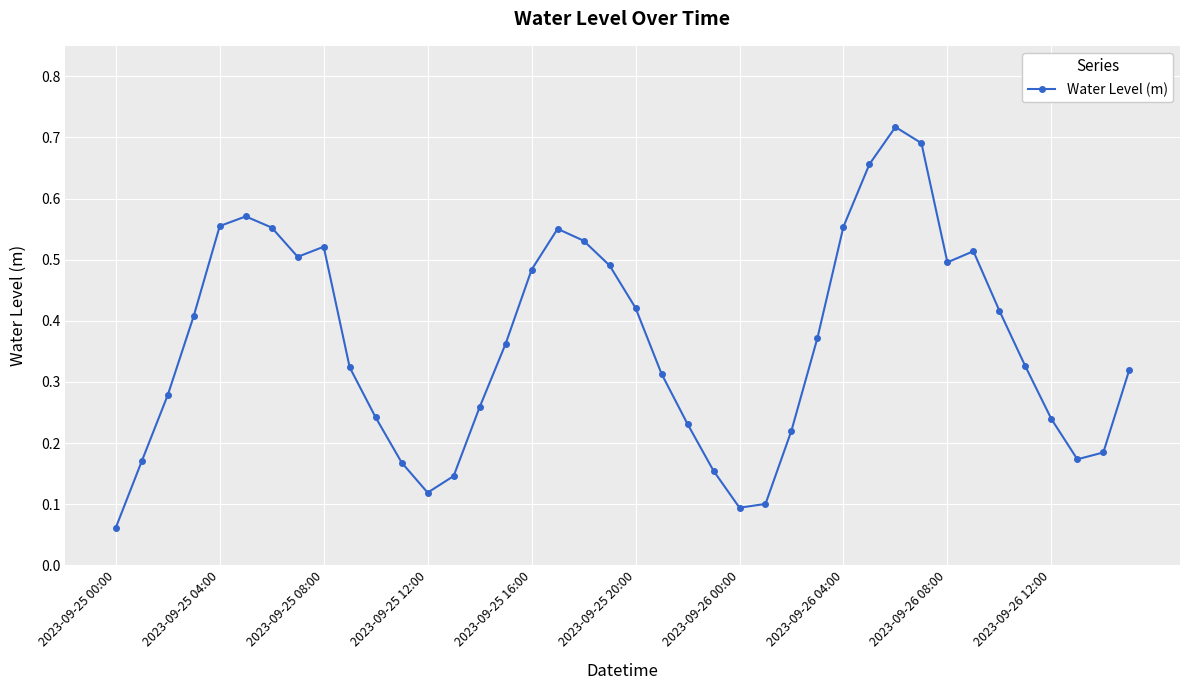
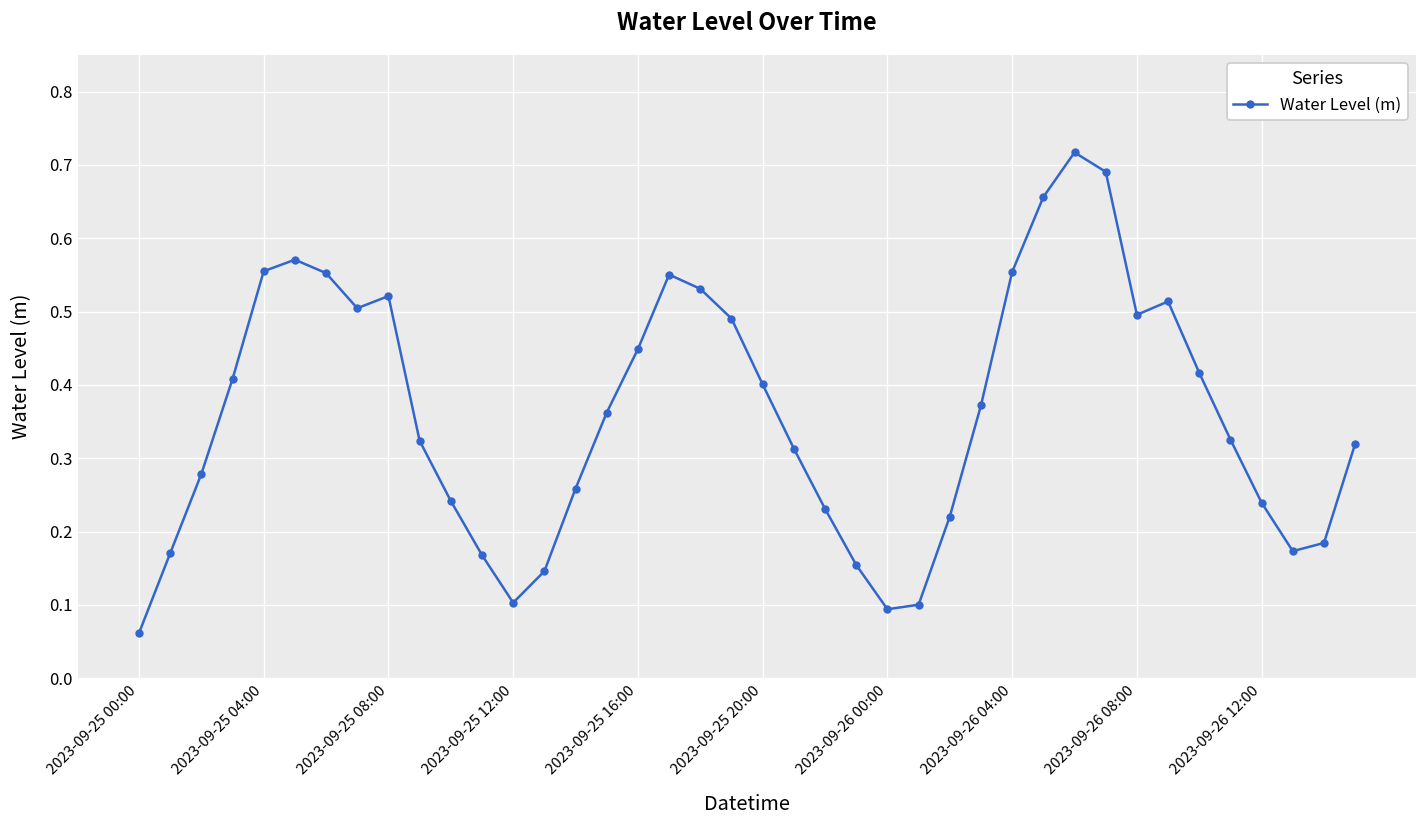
2023-09-25 12:00: 0.12 -> 0.10
2023-09-25 16:00: 0.48 -> 0.45
2023-09-25 20:00: 0.42 -> 0.40
